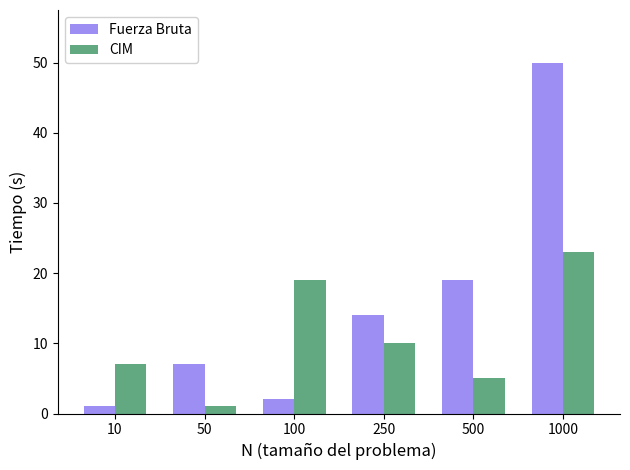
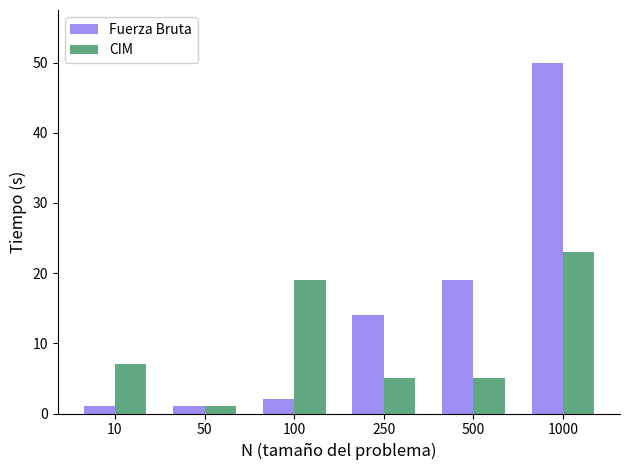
Fuerza Bruta, 50: 7 -> 1
CIM, 250: 10 -> 5
